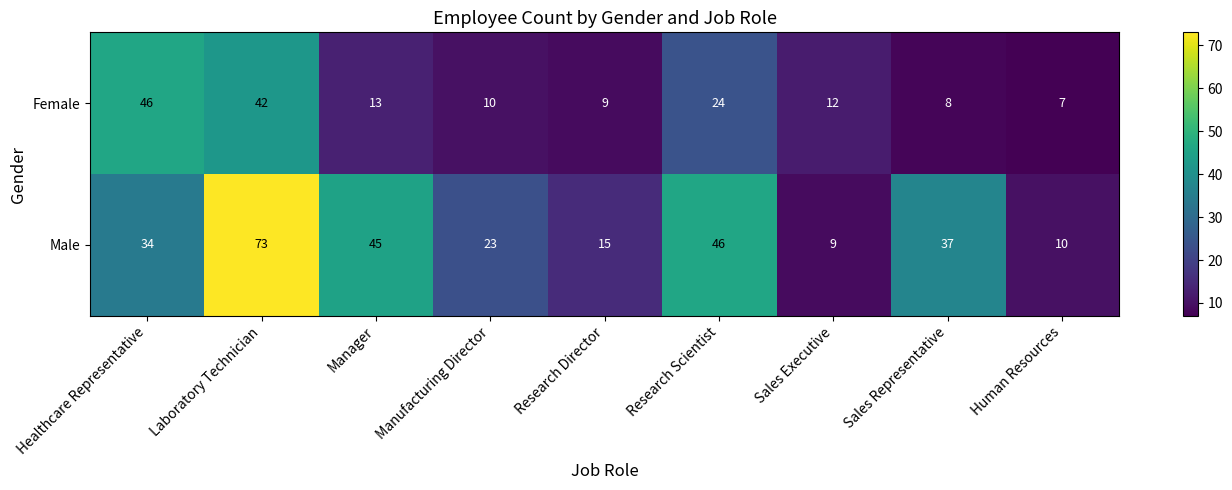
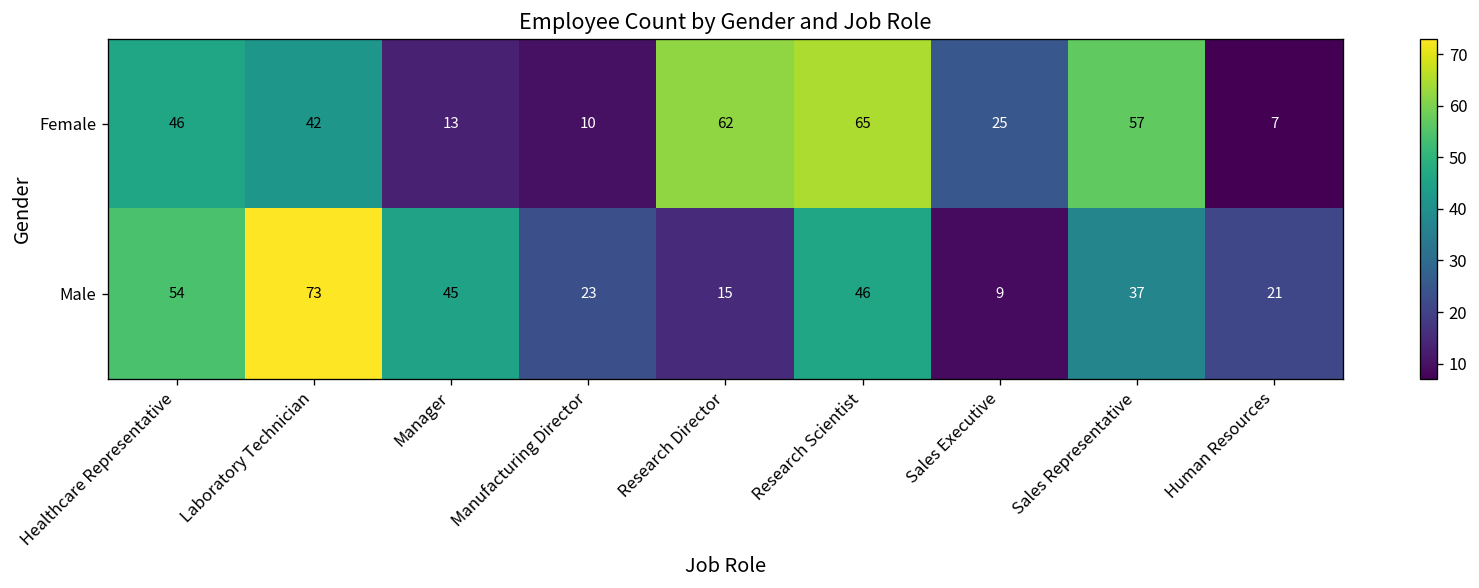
Female, Research Director: 9 -> 62
Female, Research Scientist: 24 -> 65
Female, Sales Executive: 12 -> 25
Female, Sales Representative: 8 -> 57
Male, Healthcare Representative: 34 -> 54
Male, Human Resources: 10 -> 21
